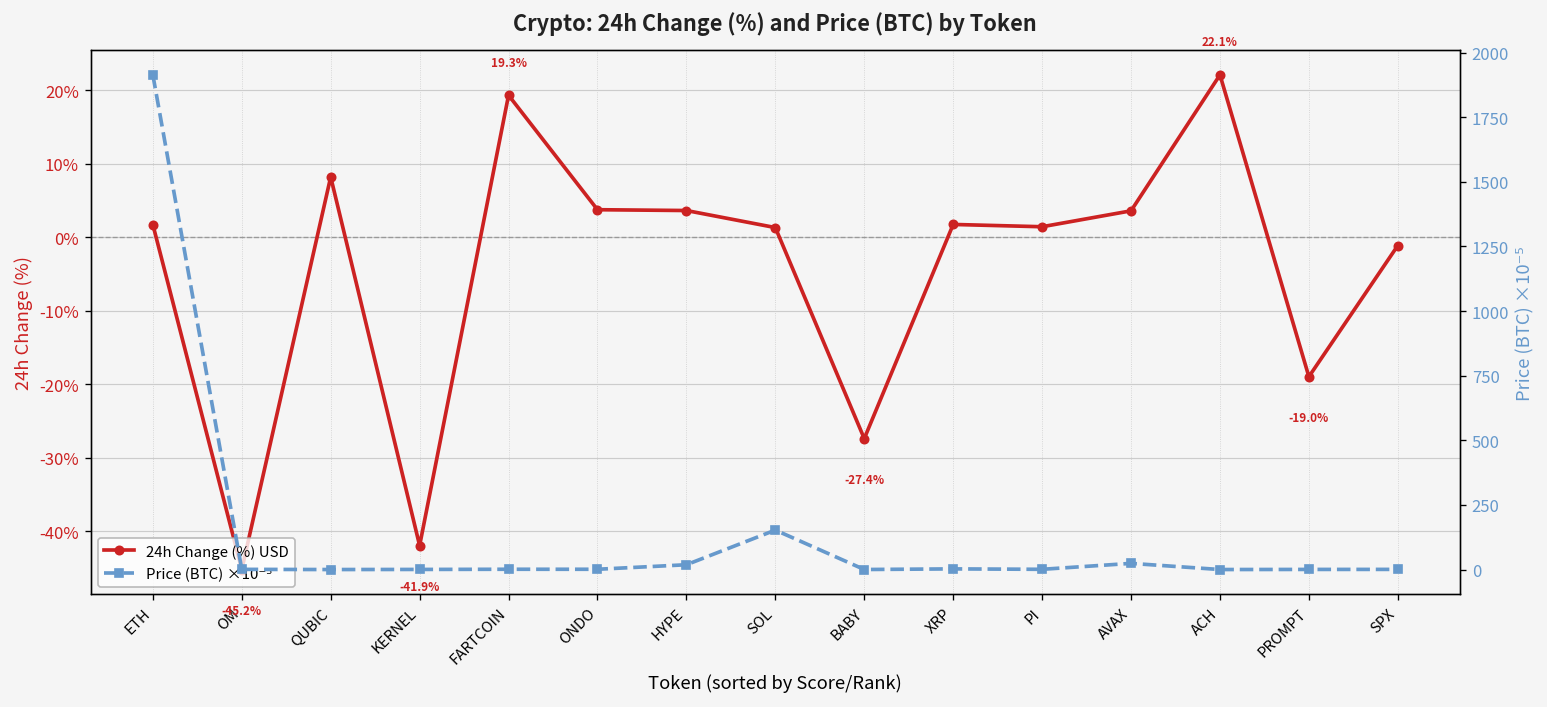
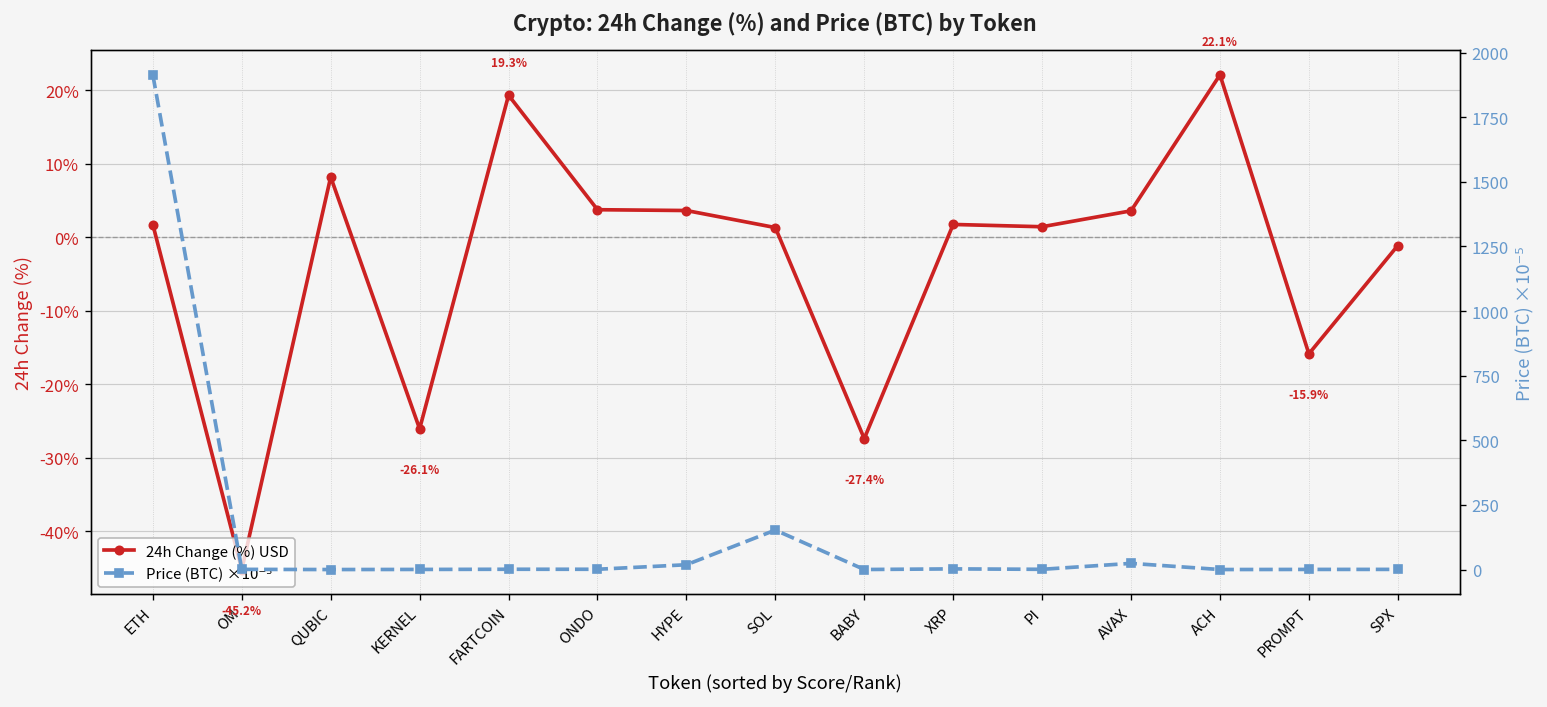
24h Change (%) USD, KERNEL: -41.9% -> -26.1%
24h Change (%) USD, PROMPT: -19.0% -> -15.9%
